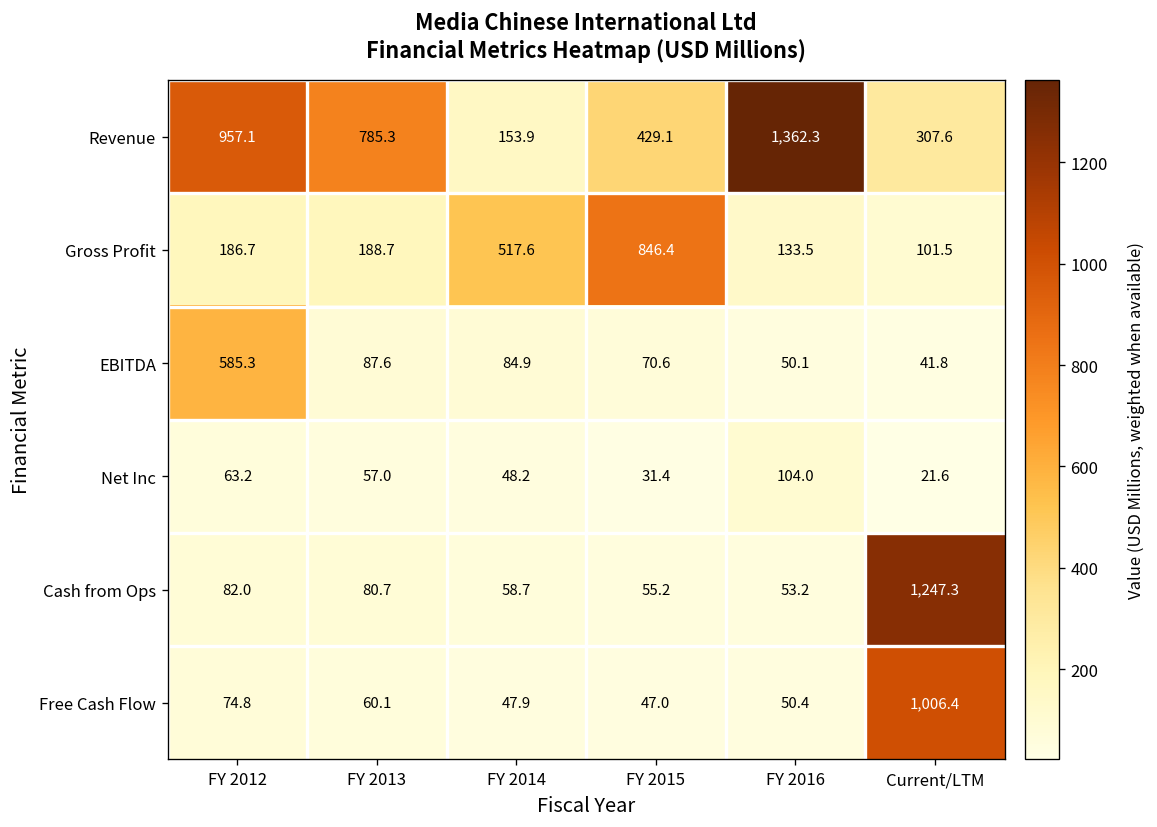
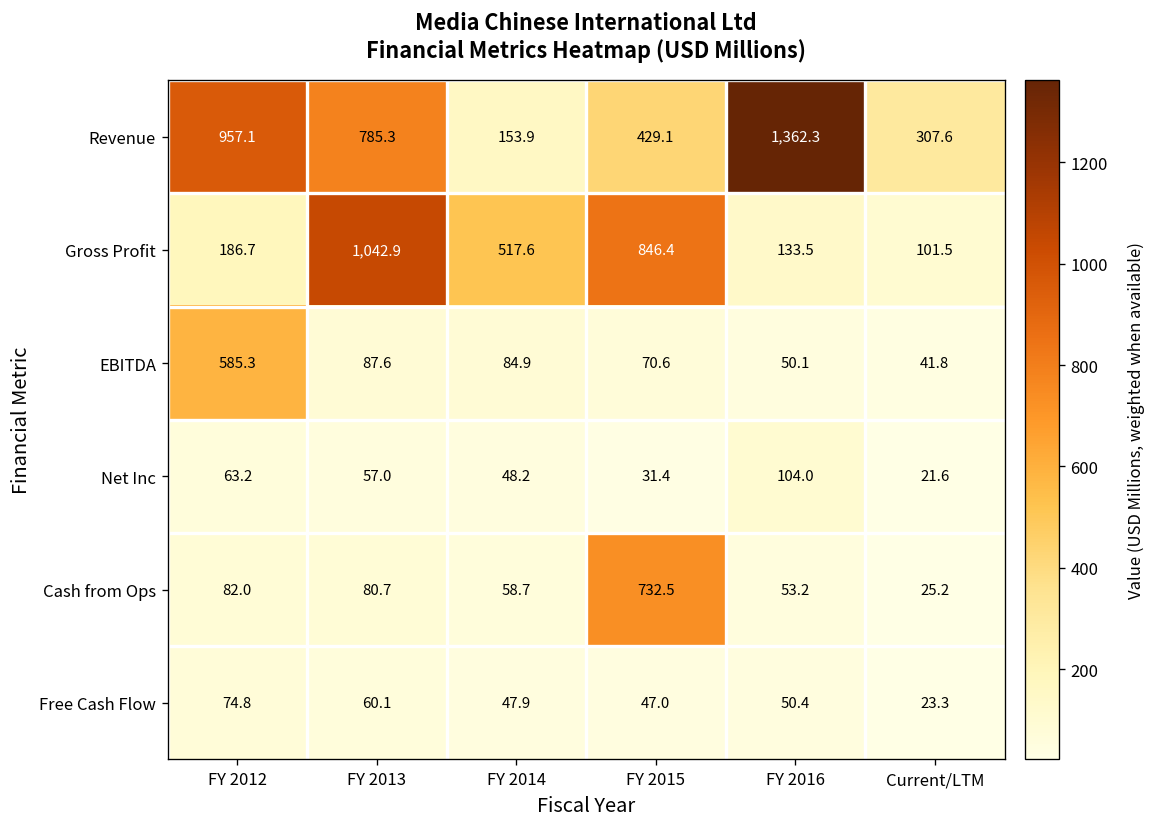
Gross Profit, FY 2013: 188.7 -> 1,042.9
Cash from Ops, FY 2015: 55.2 -> 732.5
Cash from Ops, Current/LTM: 1,247.3 -> 25.2
Free Cash Flow, Current/LTM: 1,006.4 -> 23.3
